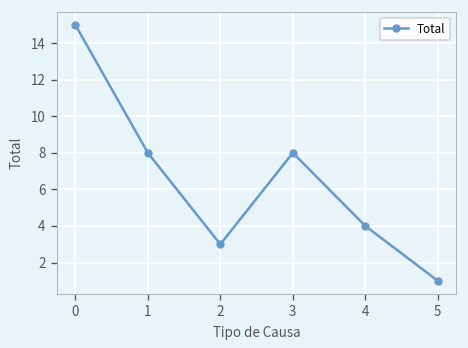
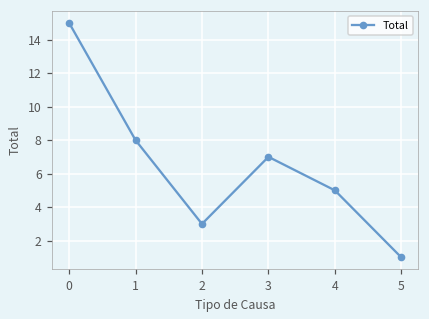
3: 8 -> 7
4: 4 -> 5
